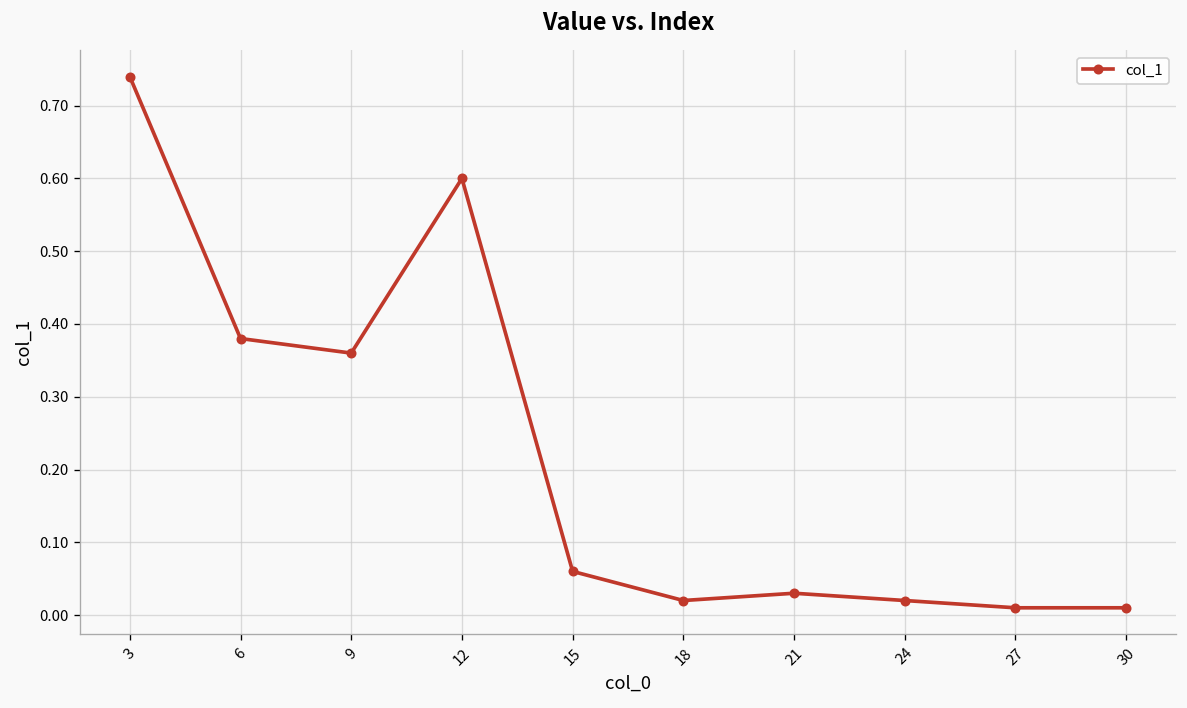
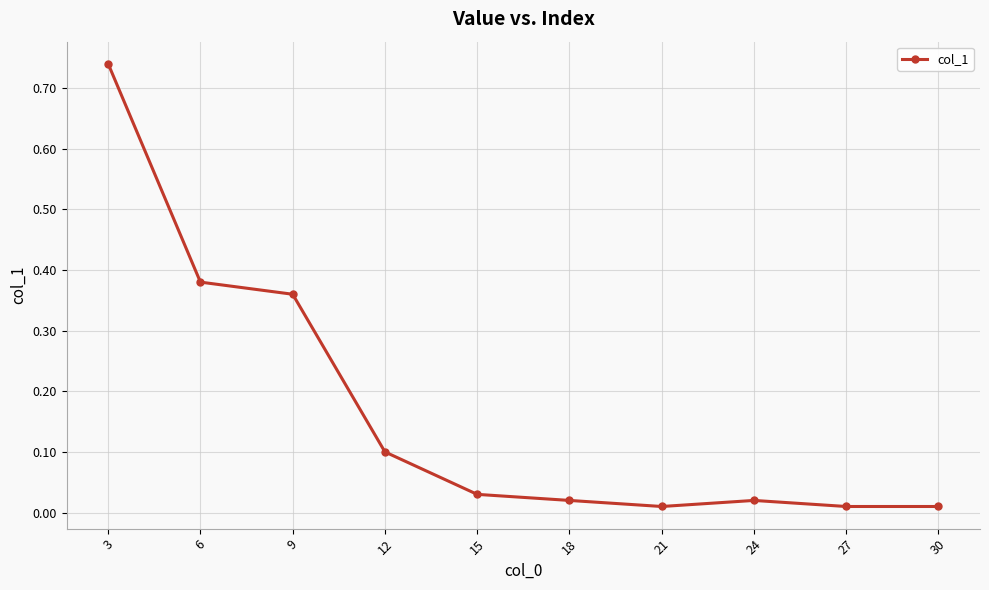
12: 0.6 -> 0.1
15: 0.06 -> 0.03
21: 0.03 -> 0.01
